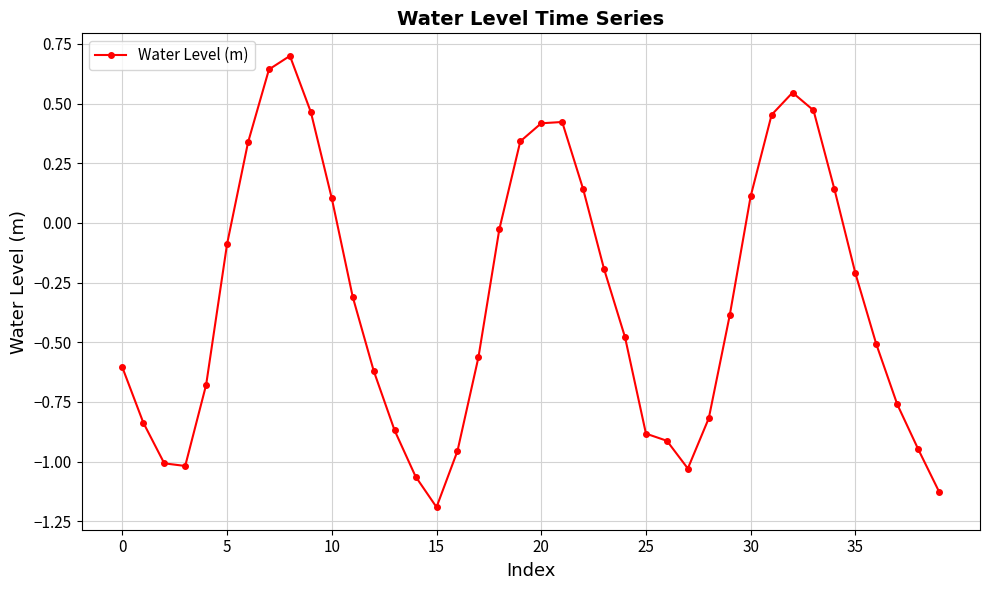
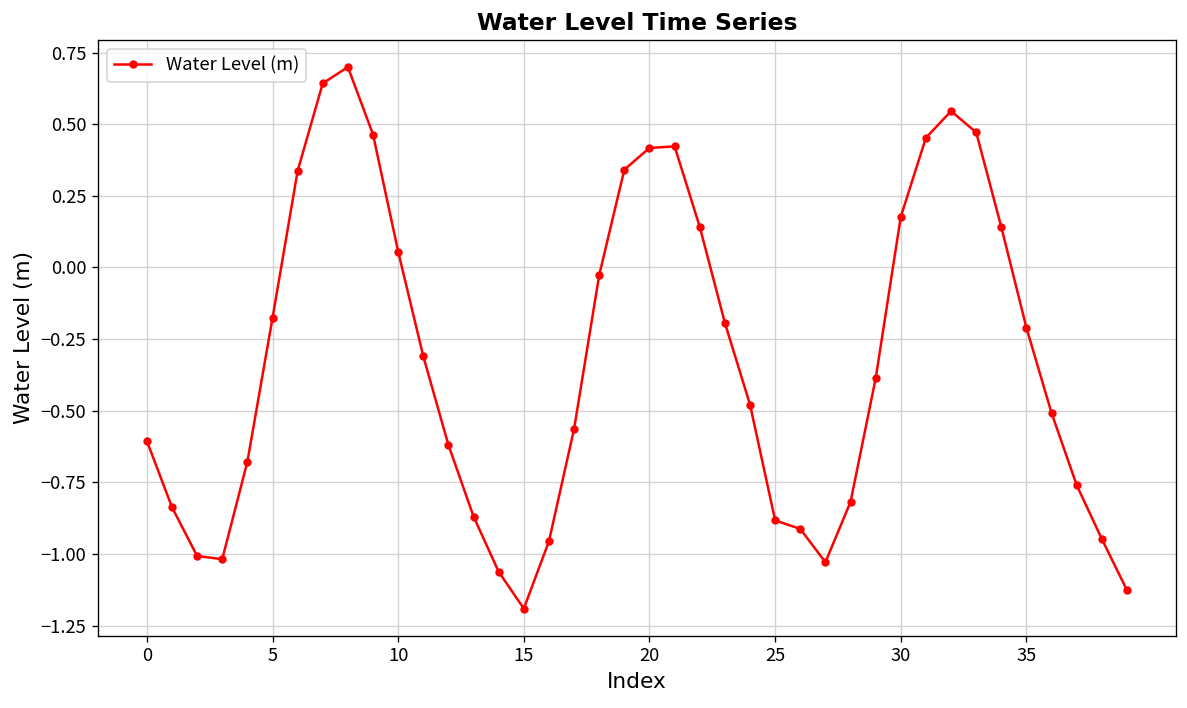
5: -0.09 -> -0.18
10: 0.10 -> 0.06
30: 0.11 -> 0.18
